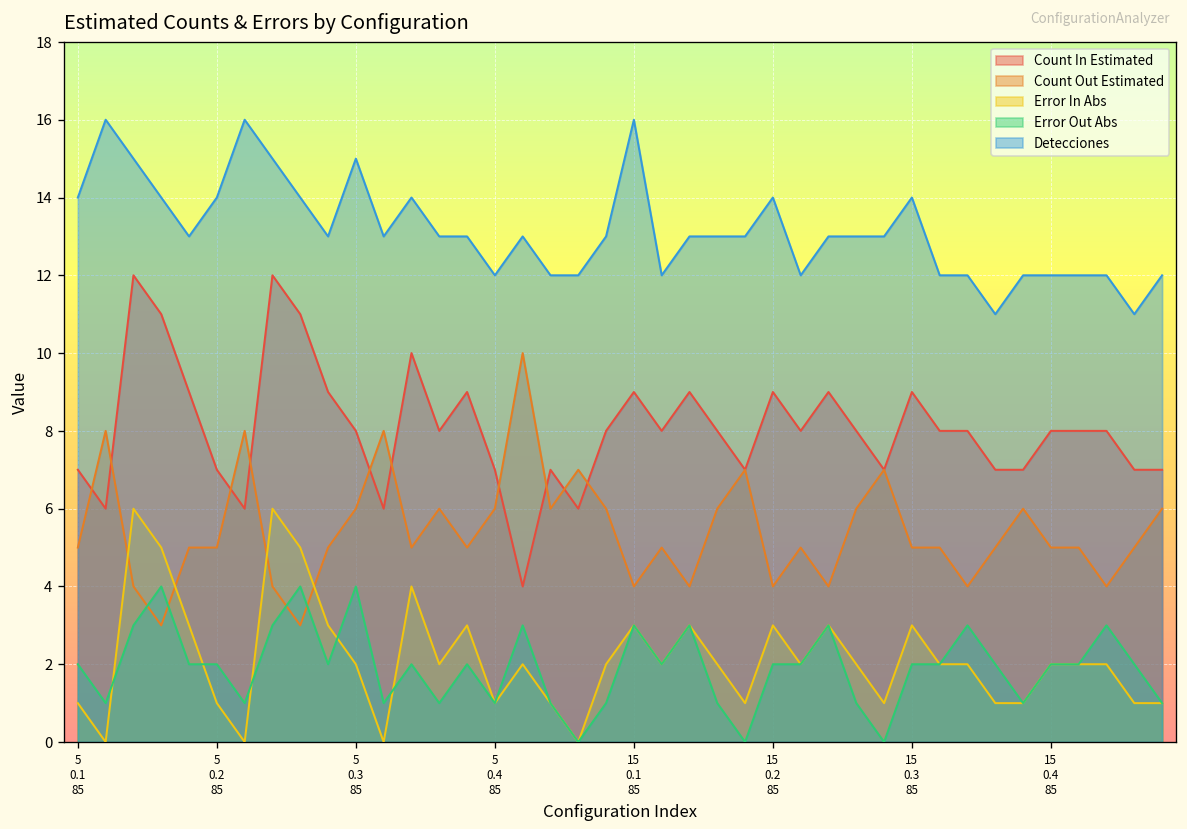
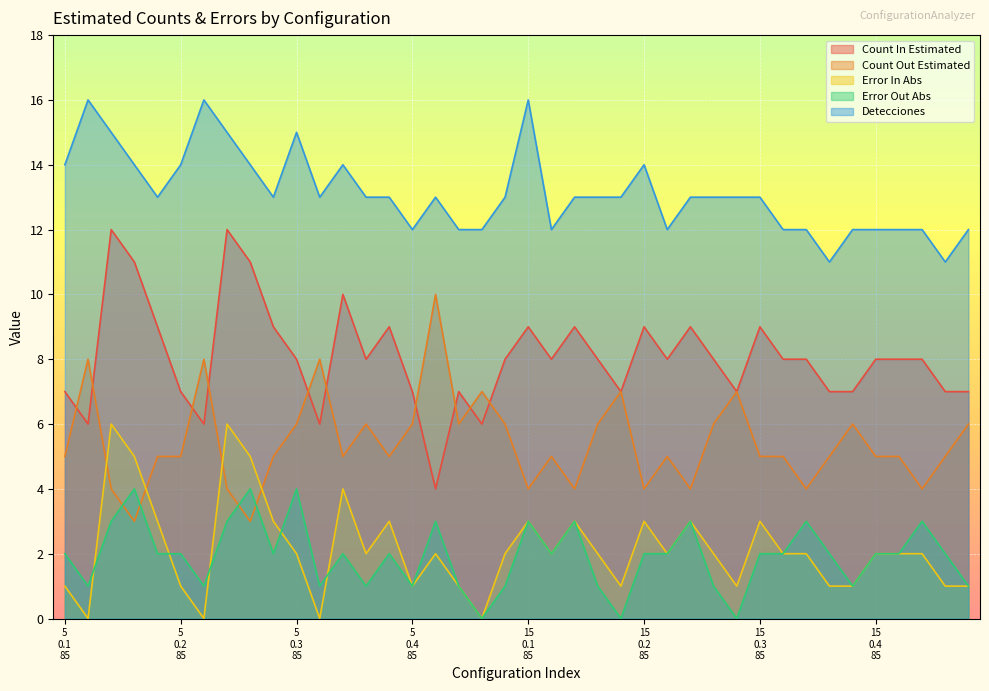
Detecciones, 15 0.3 85: 14 -> 13
